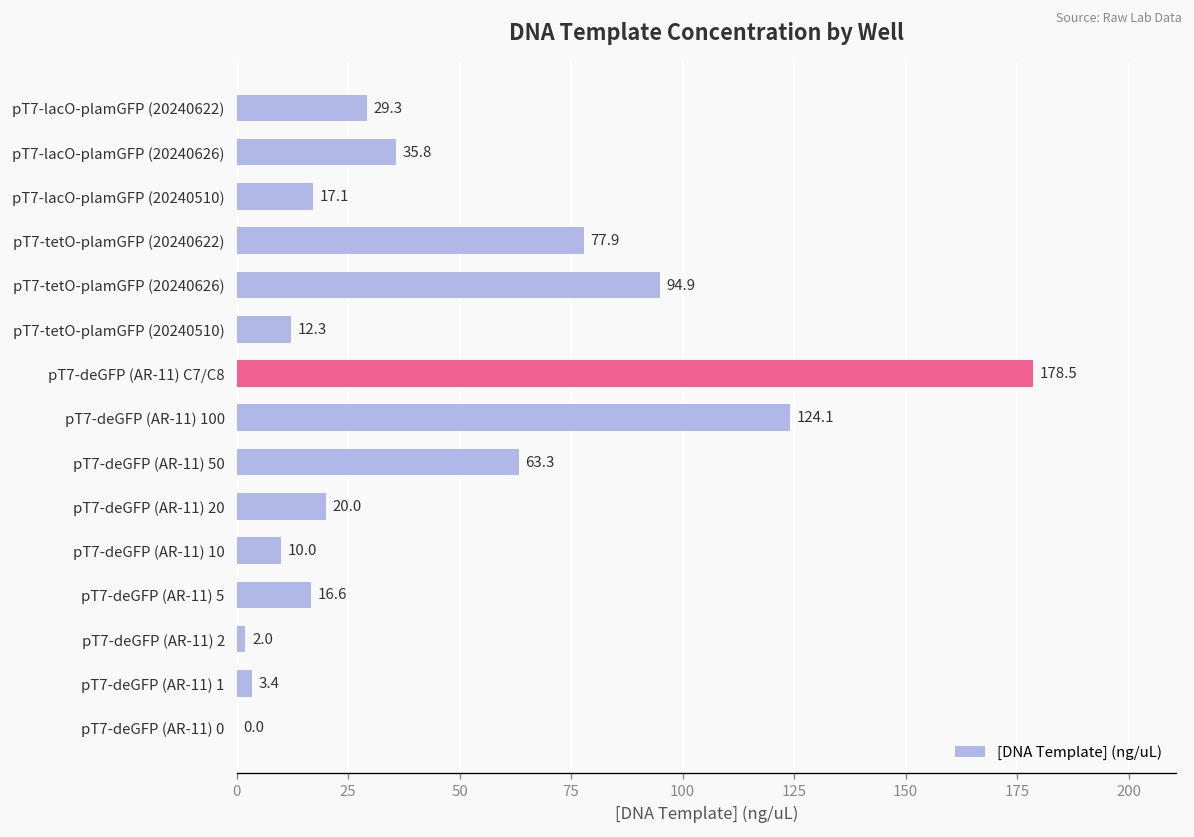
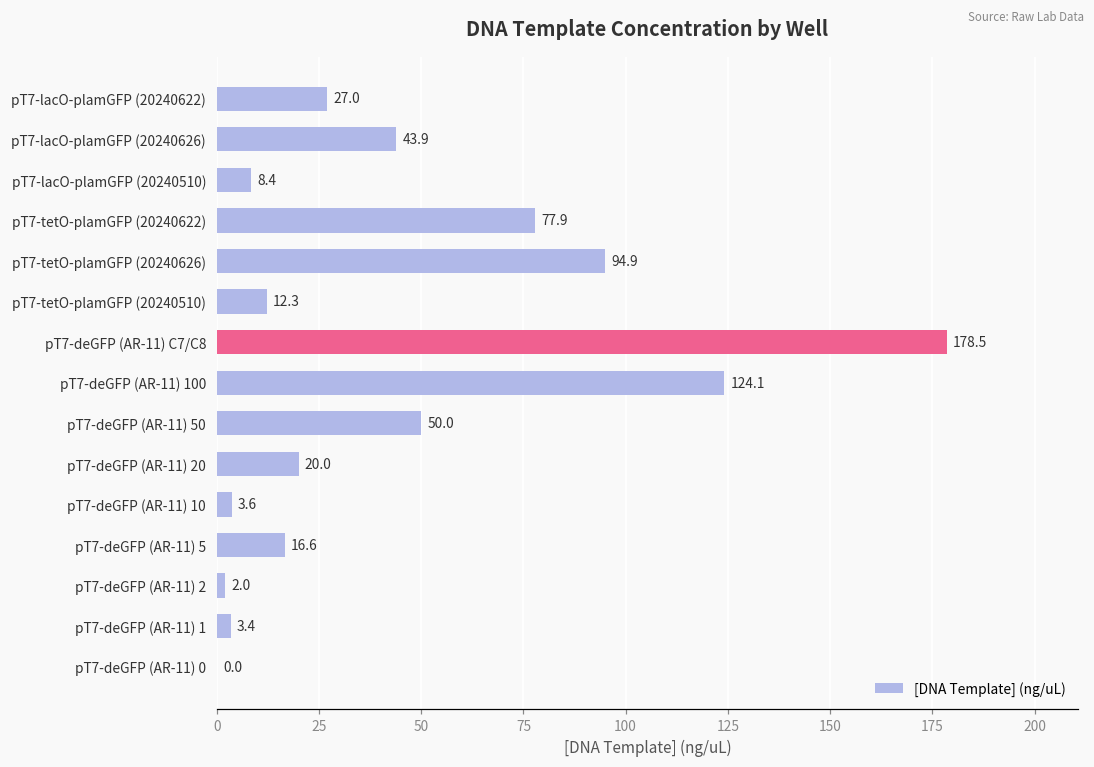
pT7-lacO-plamGFP (20240622): 29.3 -> 27.0
pT7-lacO-plamGFP (20240626): 35.8 -> 43.9
pT7-lacO-plamGFP (20240510): 17.1 -> 8.4
pT7-deGFP (AR-11) 50: 63.3 -> 50.0
pT7-deGFP (AR-11) 10: 10.0 -> 3.6
